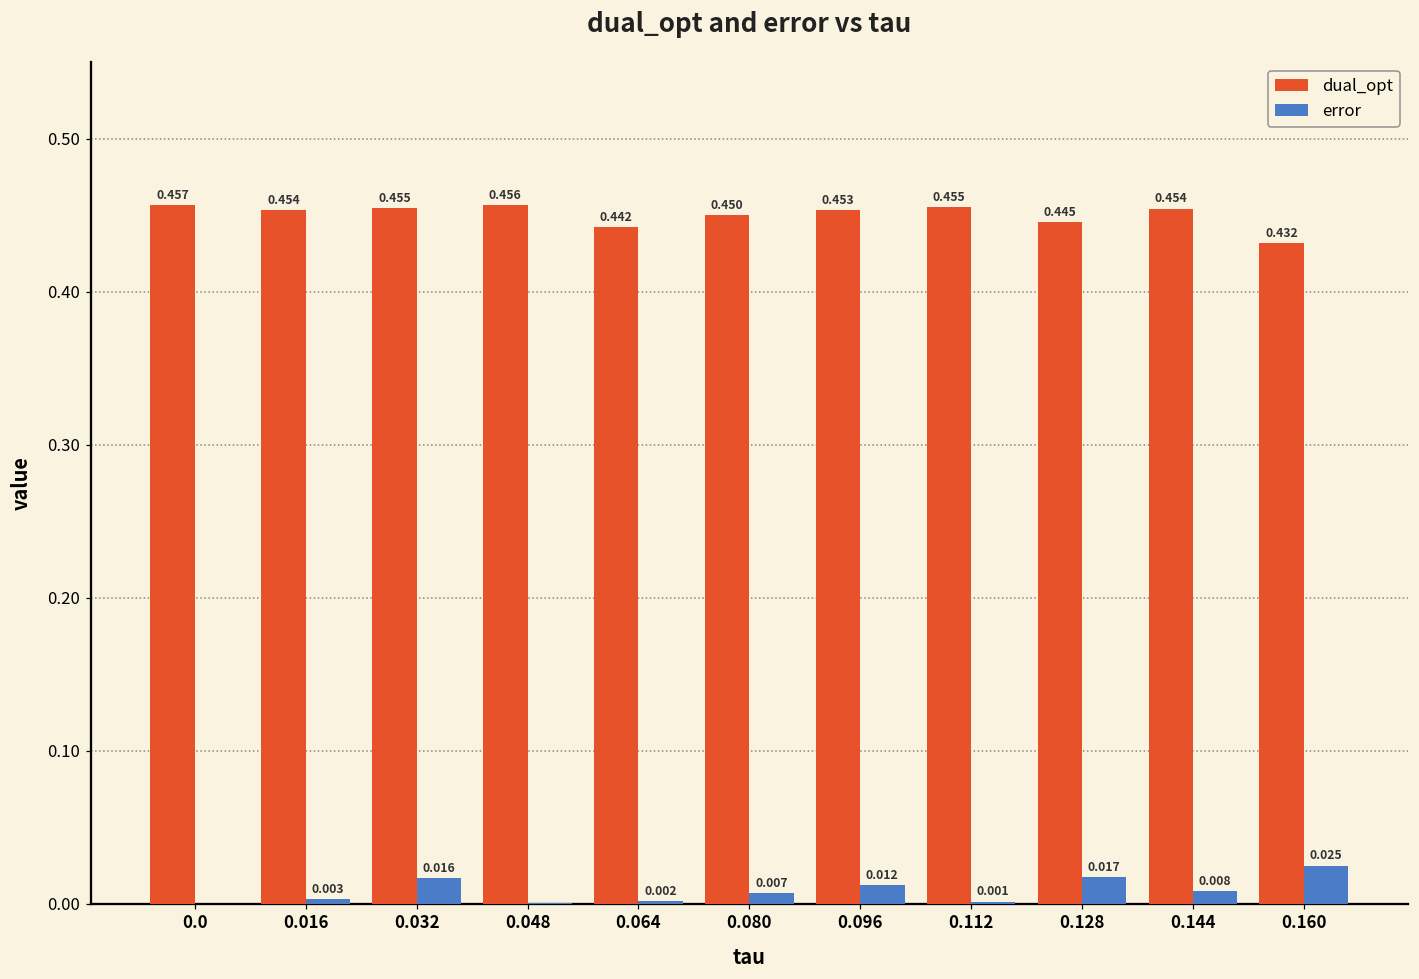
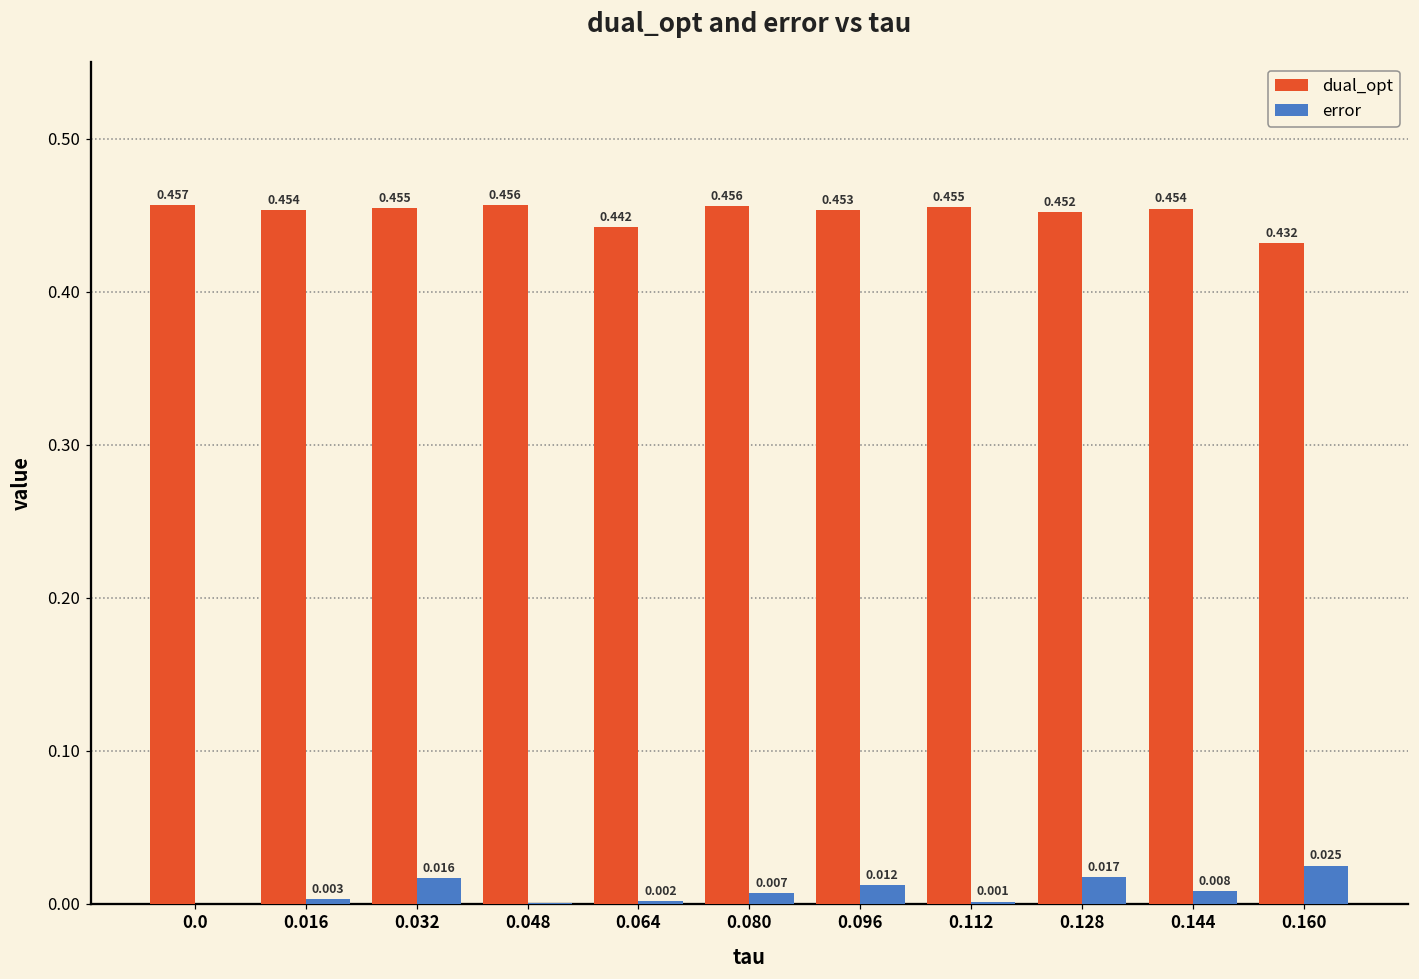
dual_opt, 0.080: 0.450 -> 0.456
dual_opt, 0.128: 0.445 -> 0.452
